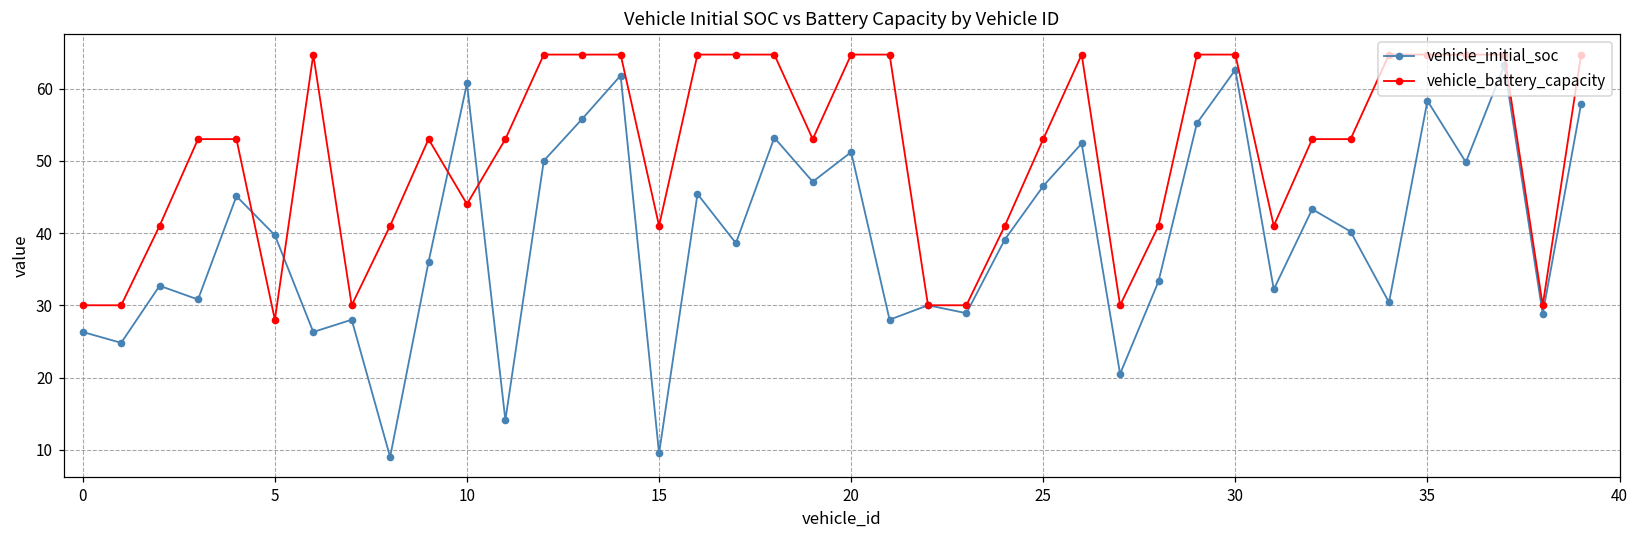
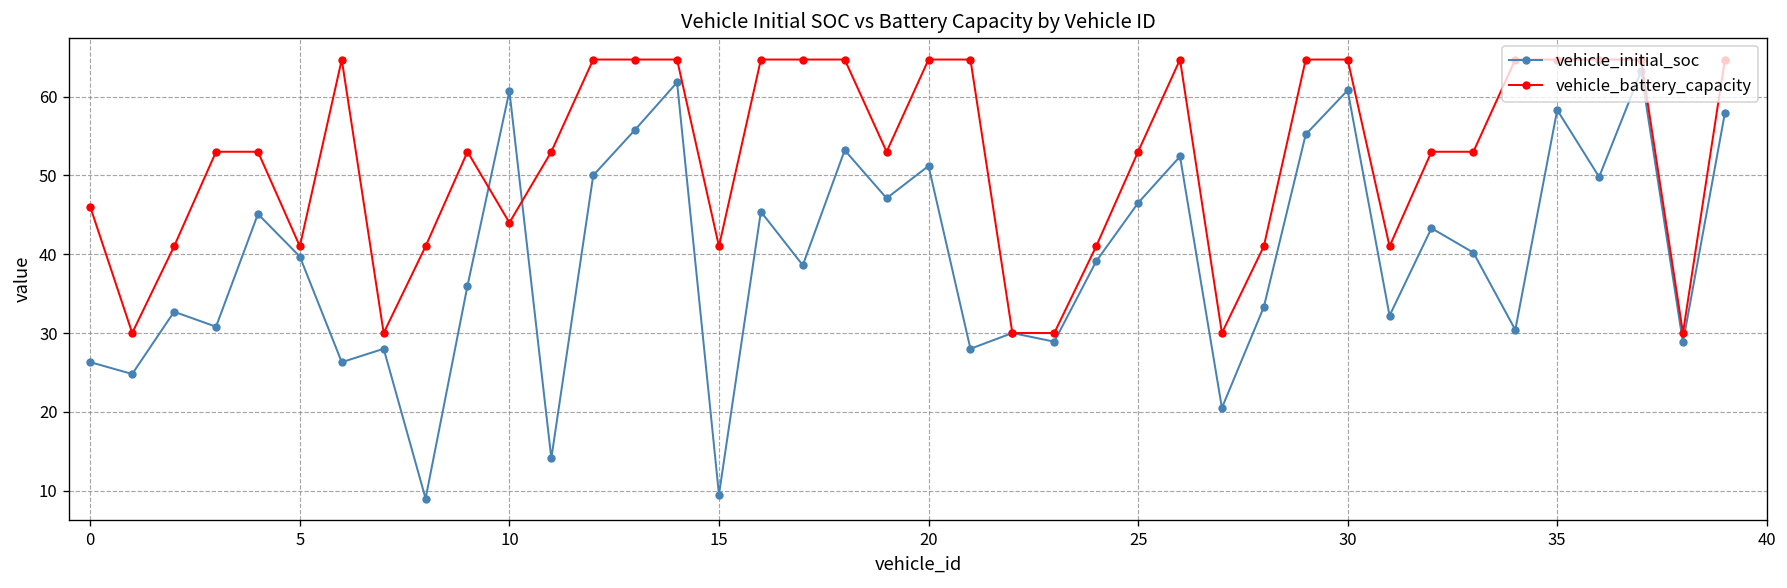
vehicle_battery_capacity, 0: 30 -> 46
vehicle_battery_capacity, 5: 28 -> 41
vehicle_initial_soc, 30: 63 -> 61
